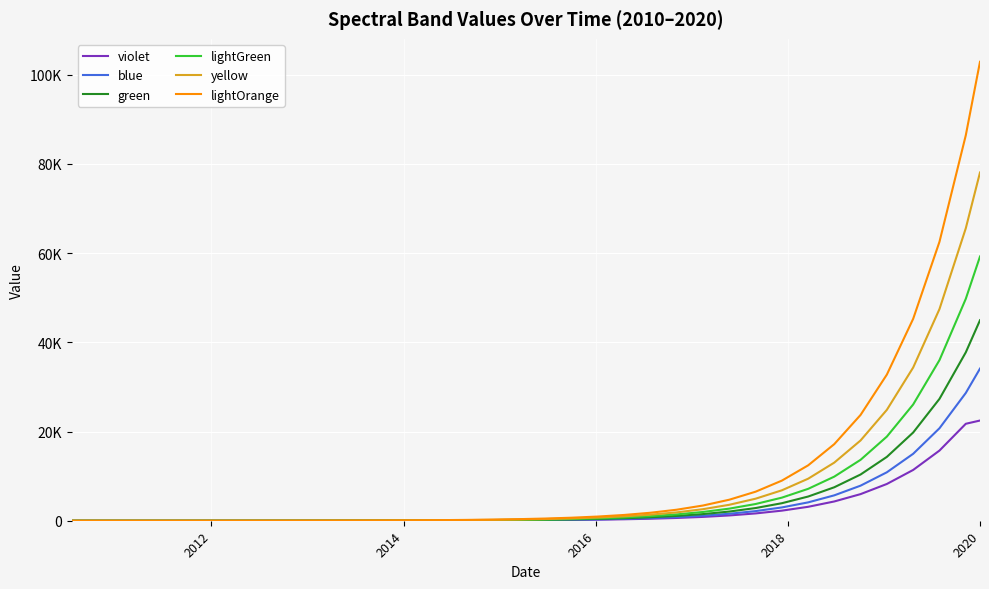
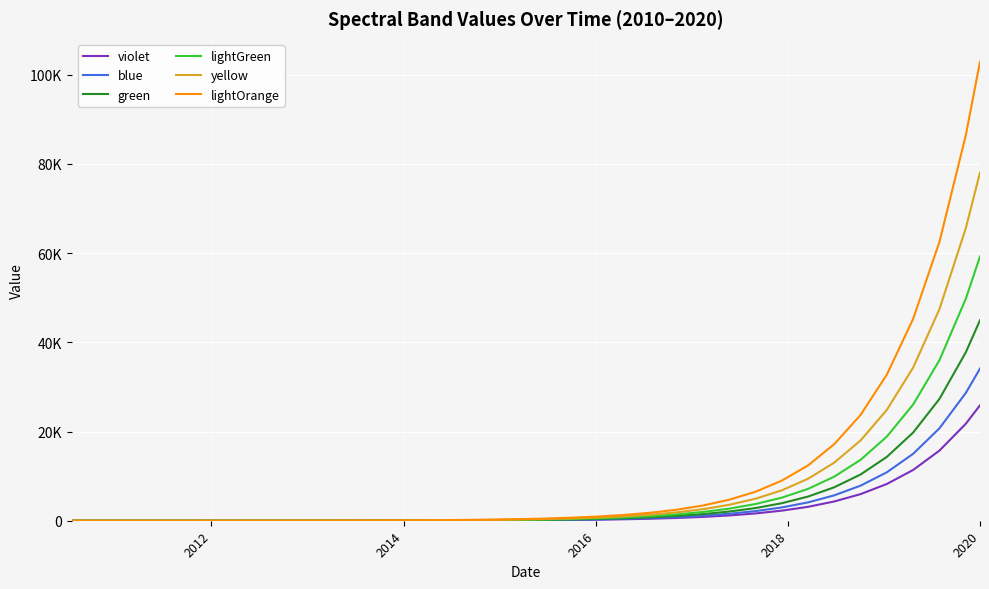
violet, 2020: 22000 -> 26000
